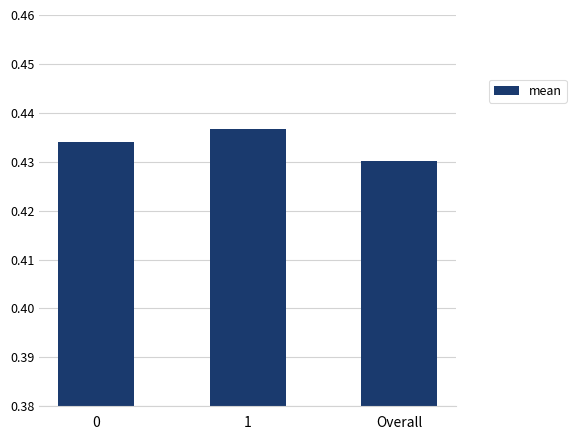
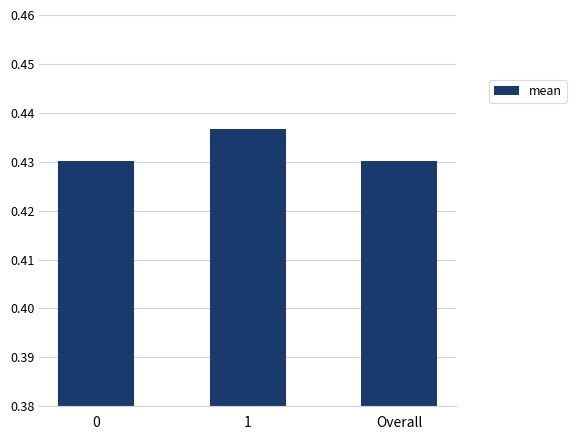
0: 0.434 -> 0.430
